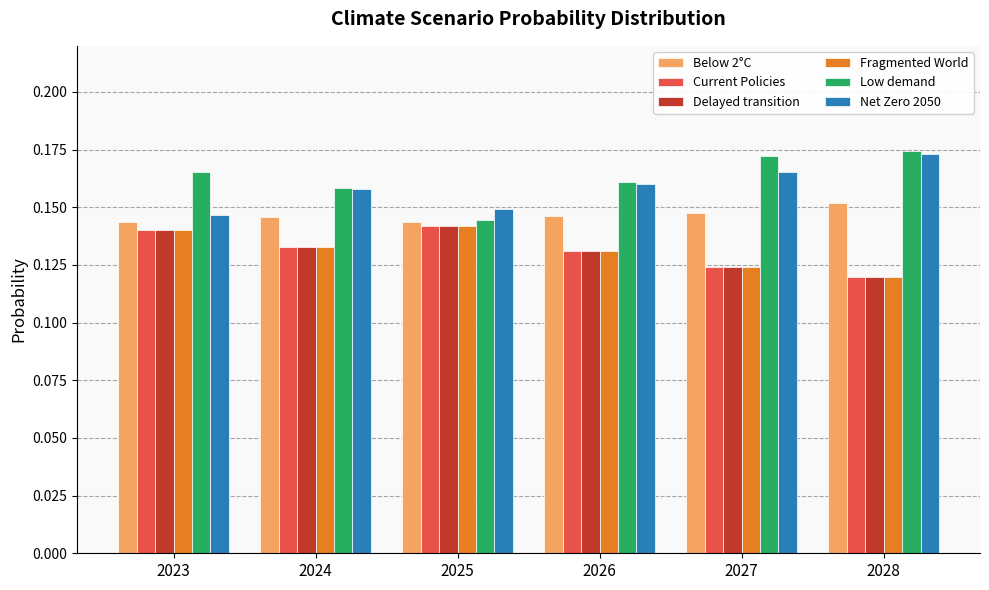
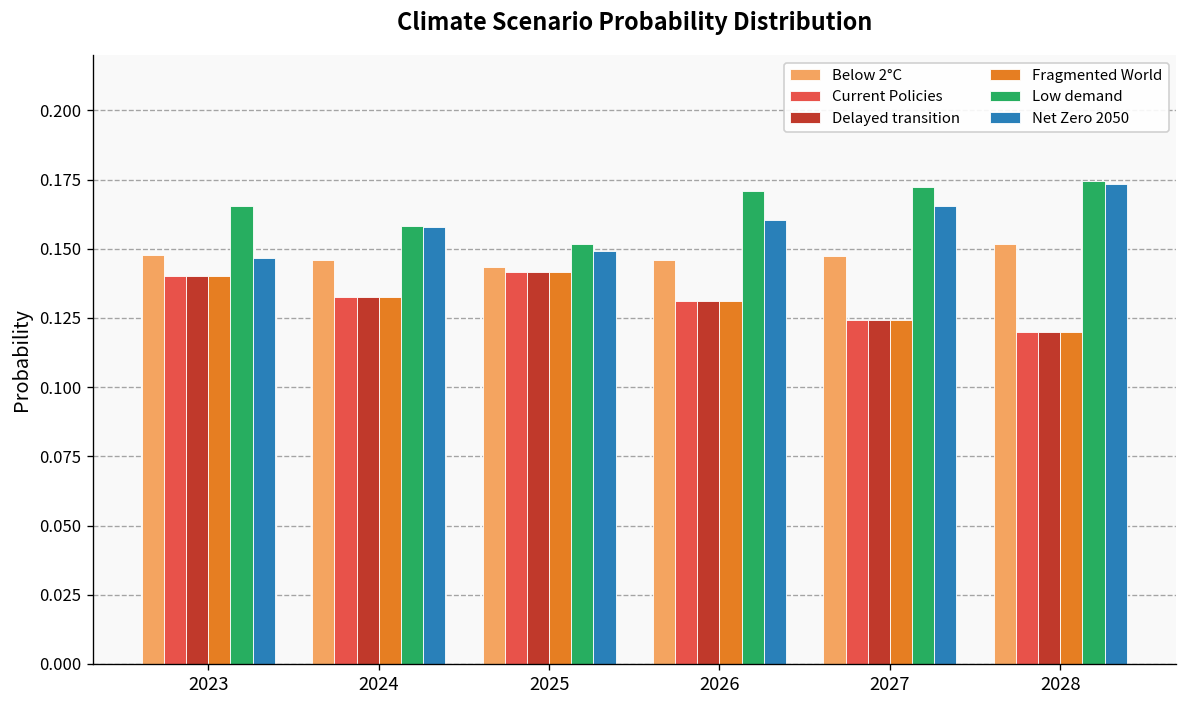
Below 2°C, 2023: 0.144 -> 0.148
Low demand, 2025: 0.144 -> 0.152
Low demand, 2026: 0.161 -> 0.171
